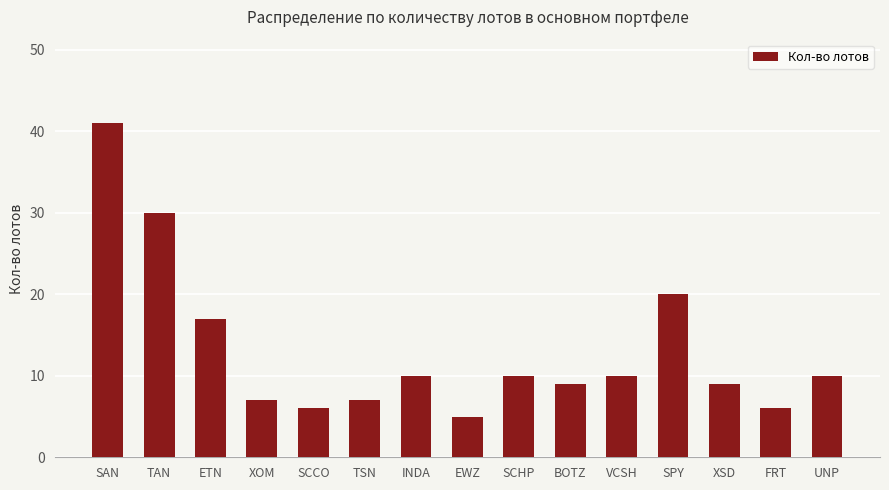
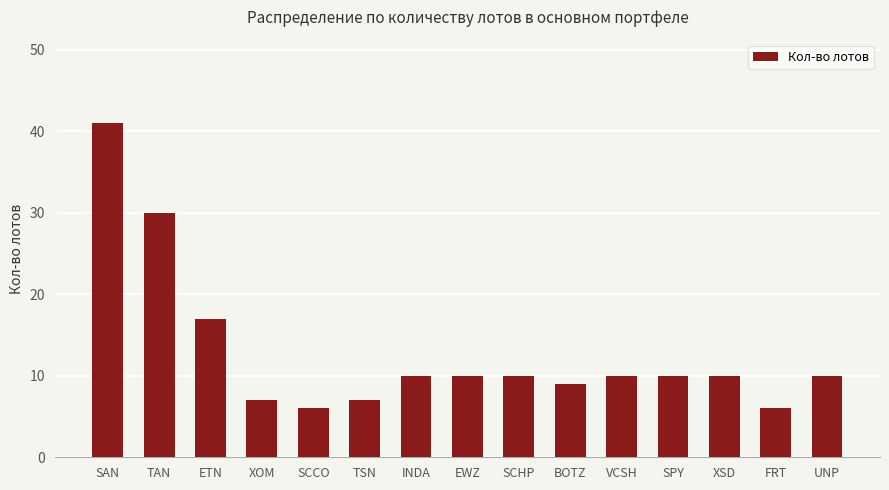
EWZ: 5 -> 10
SPY: 20 -> 10
XSD: 9 -> 10
